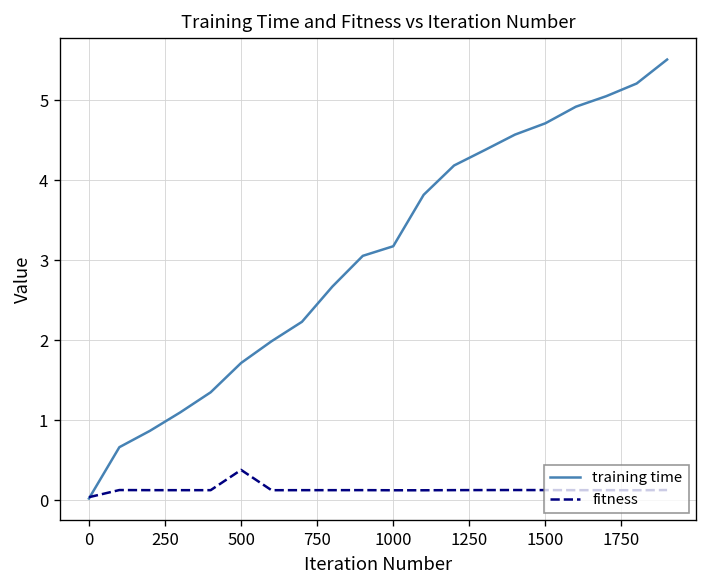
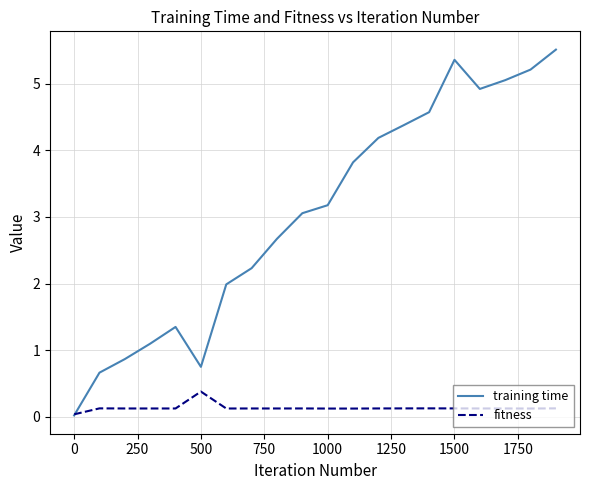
training time, 500: 1.7 -> 0.8
training time, 1500: 4.7 -> 5.4
